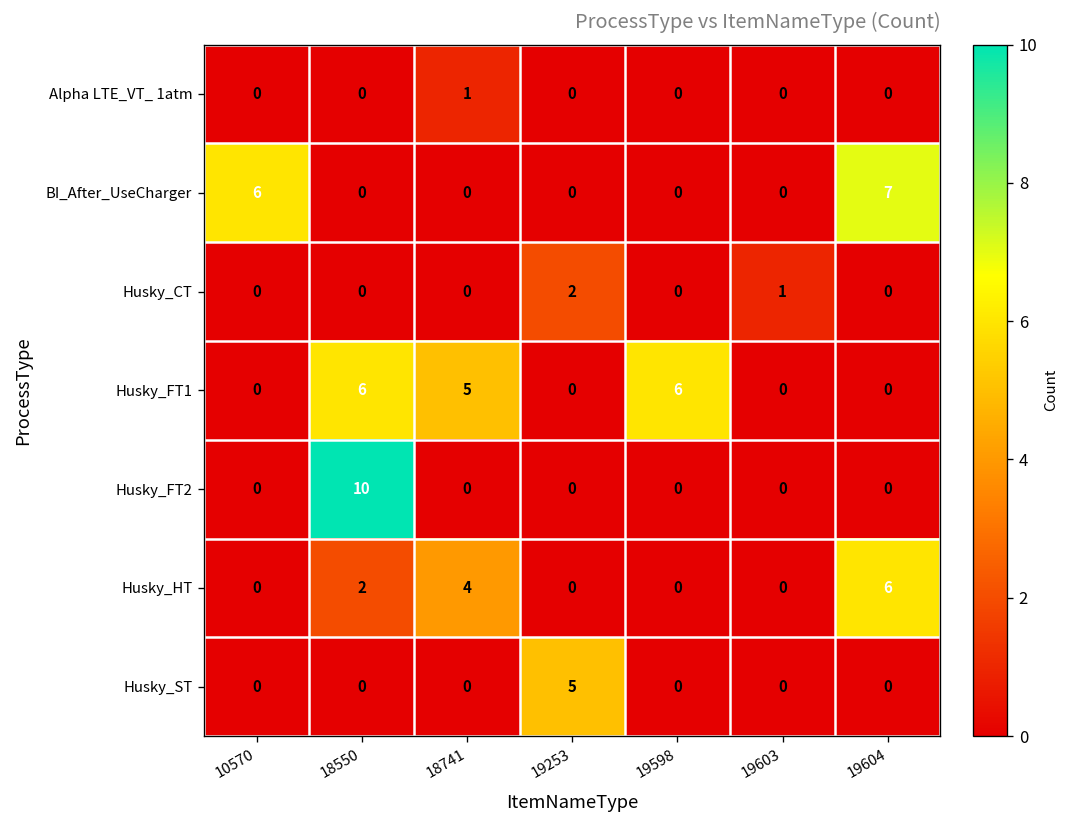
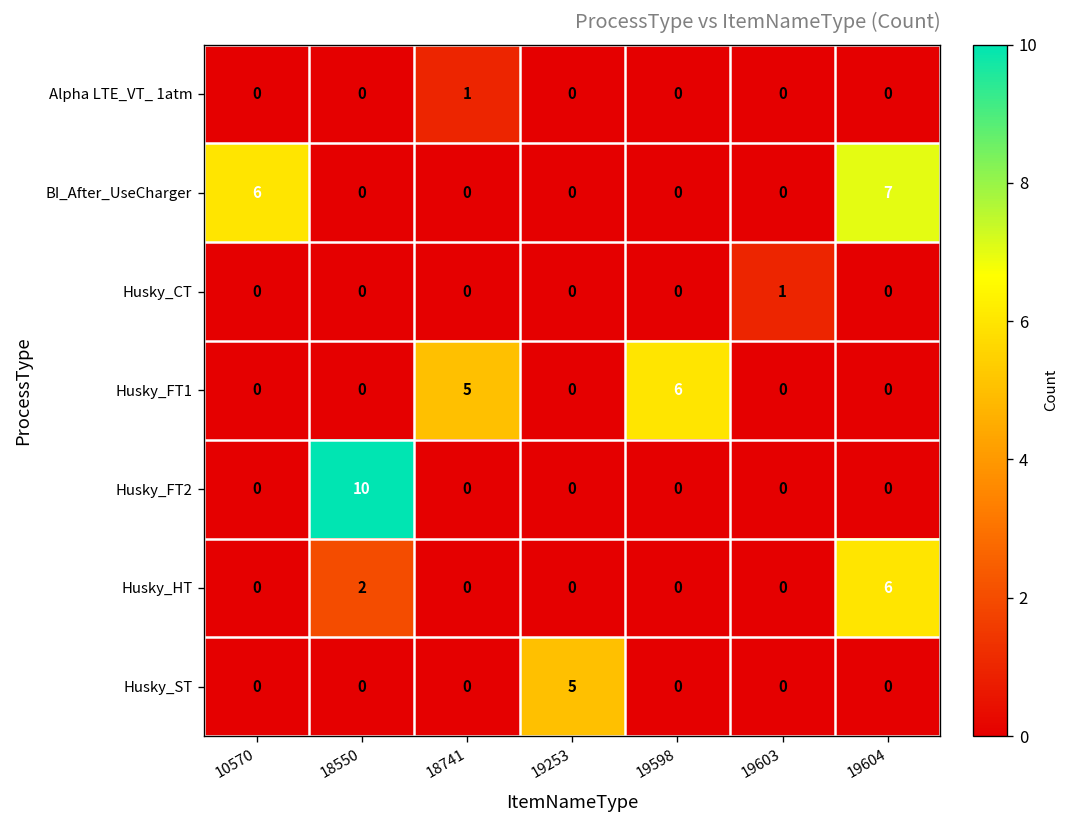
Husky_CT, 19253: 2 -> 0
Husky_FT1, 18550: 6 -> 0
Husky_HT, 18741: 4 -> 0
